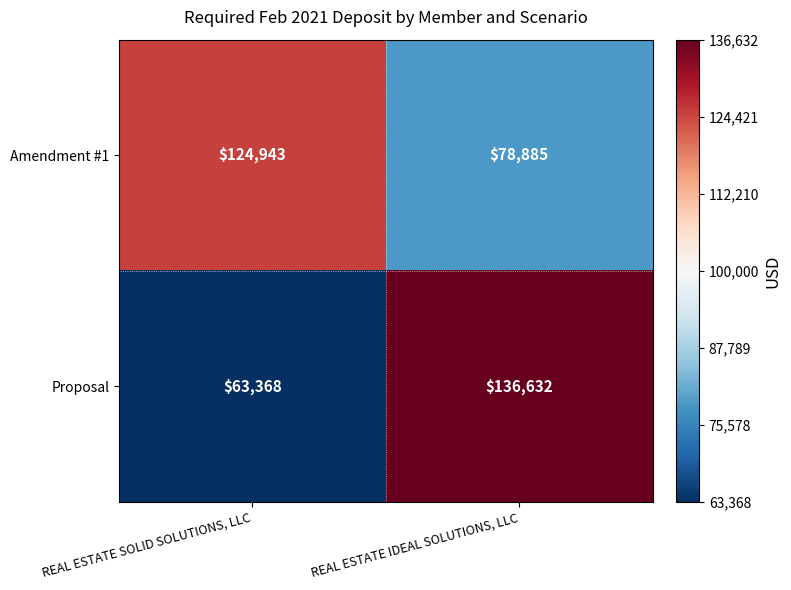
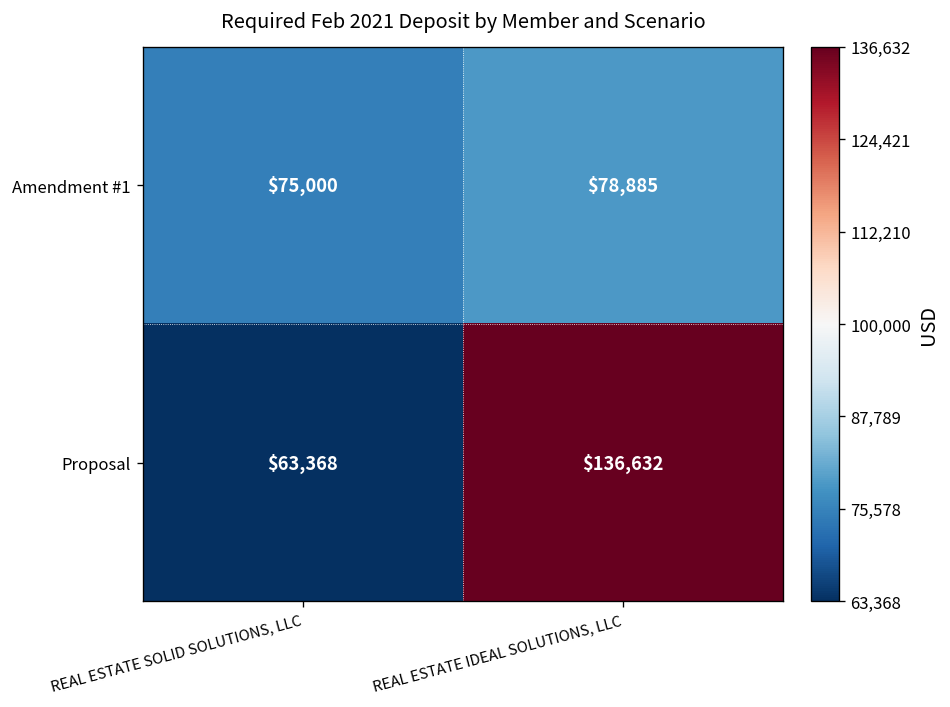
Amendment #1, REAL ESTATE SOLID SOLUTIONS, LLC: $124,943 -> $75,000
